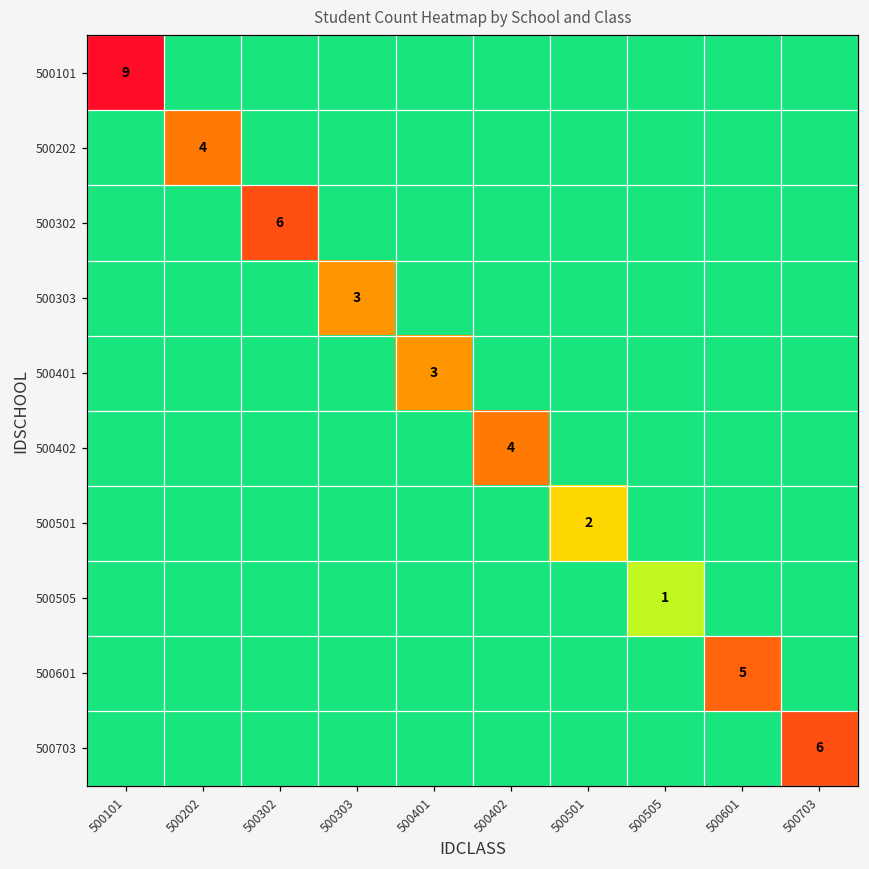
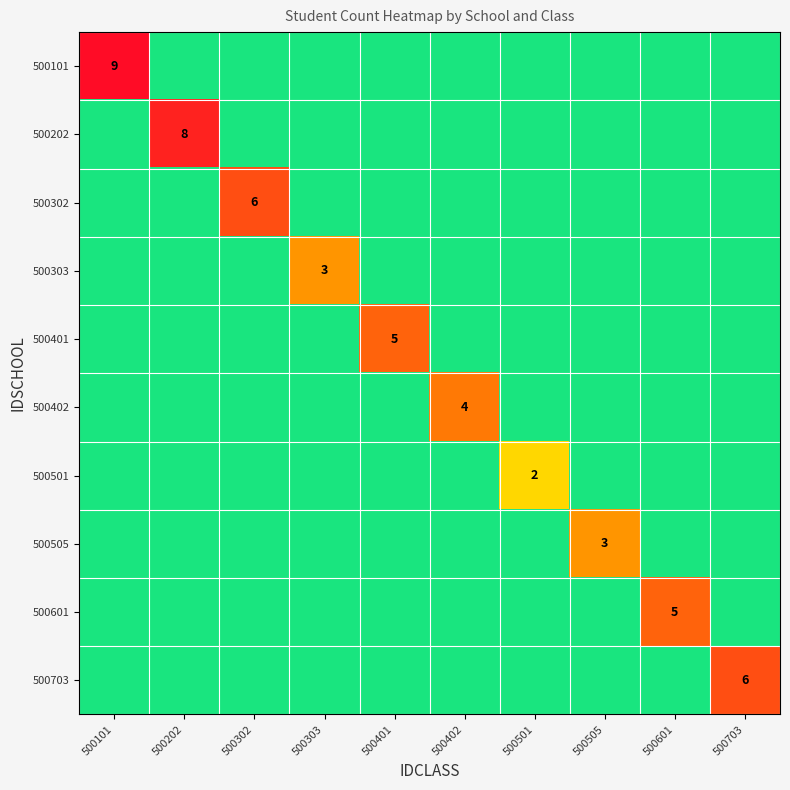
500202, 500202: 4 -> 8
500401, 500401: 3 -> 5
500505, 500505: 1 -> 3
